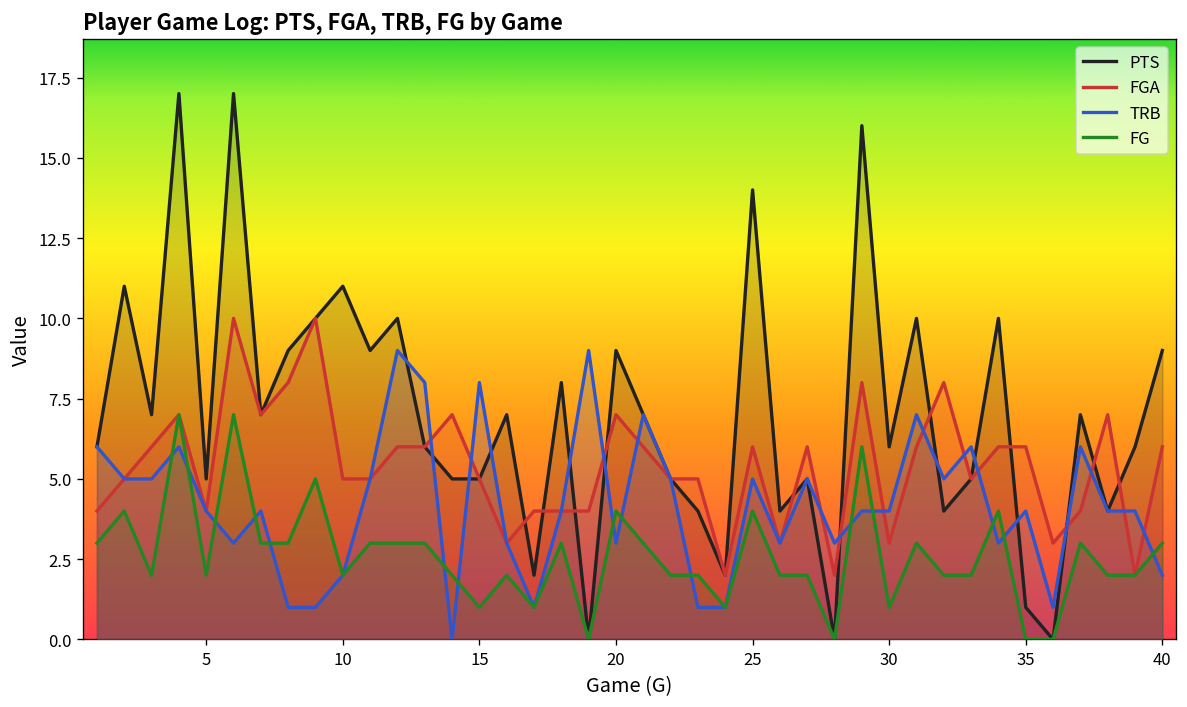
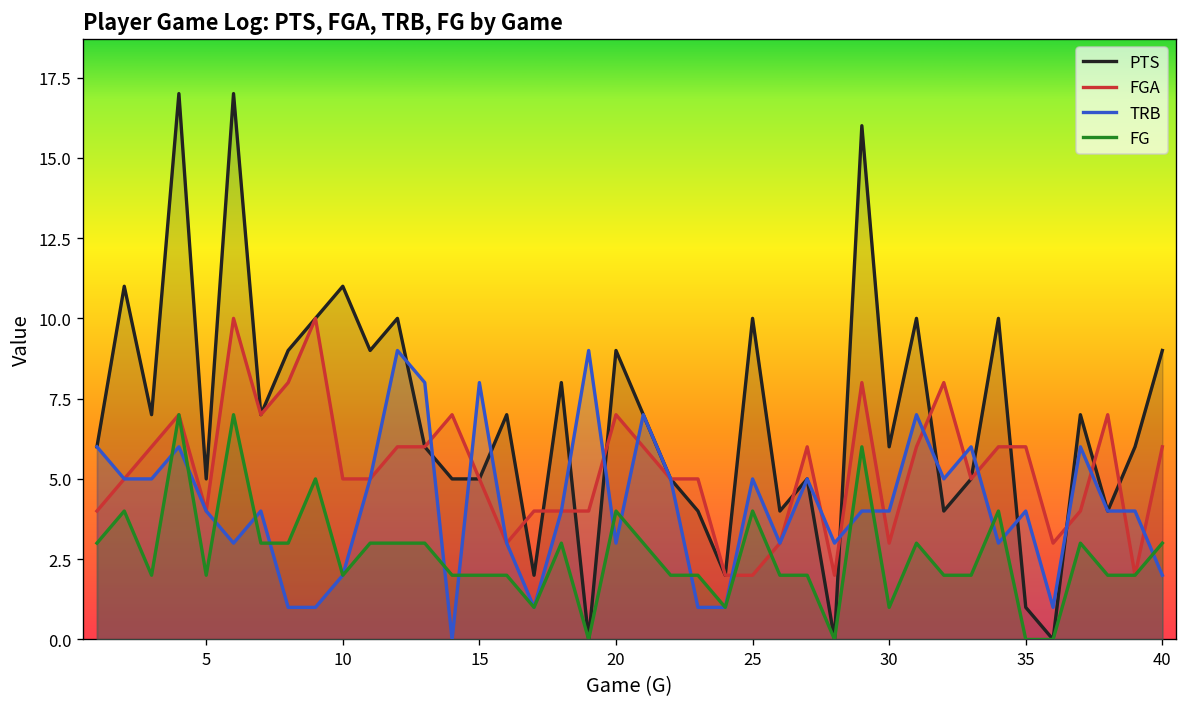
FG, 15: 1 -> 2
PTS, 25: 14 -> 10
FGA, 25: 6 -> 2
